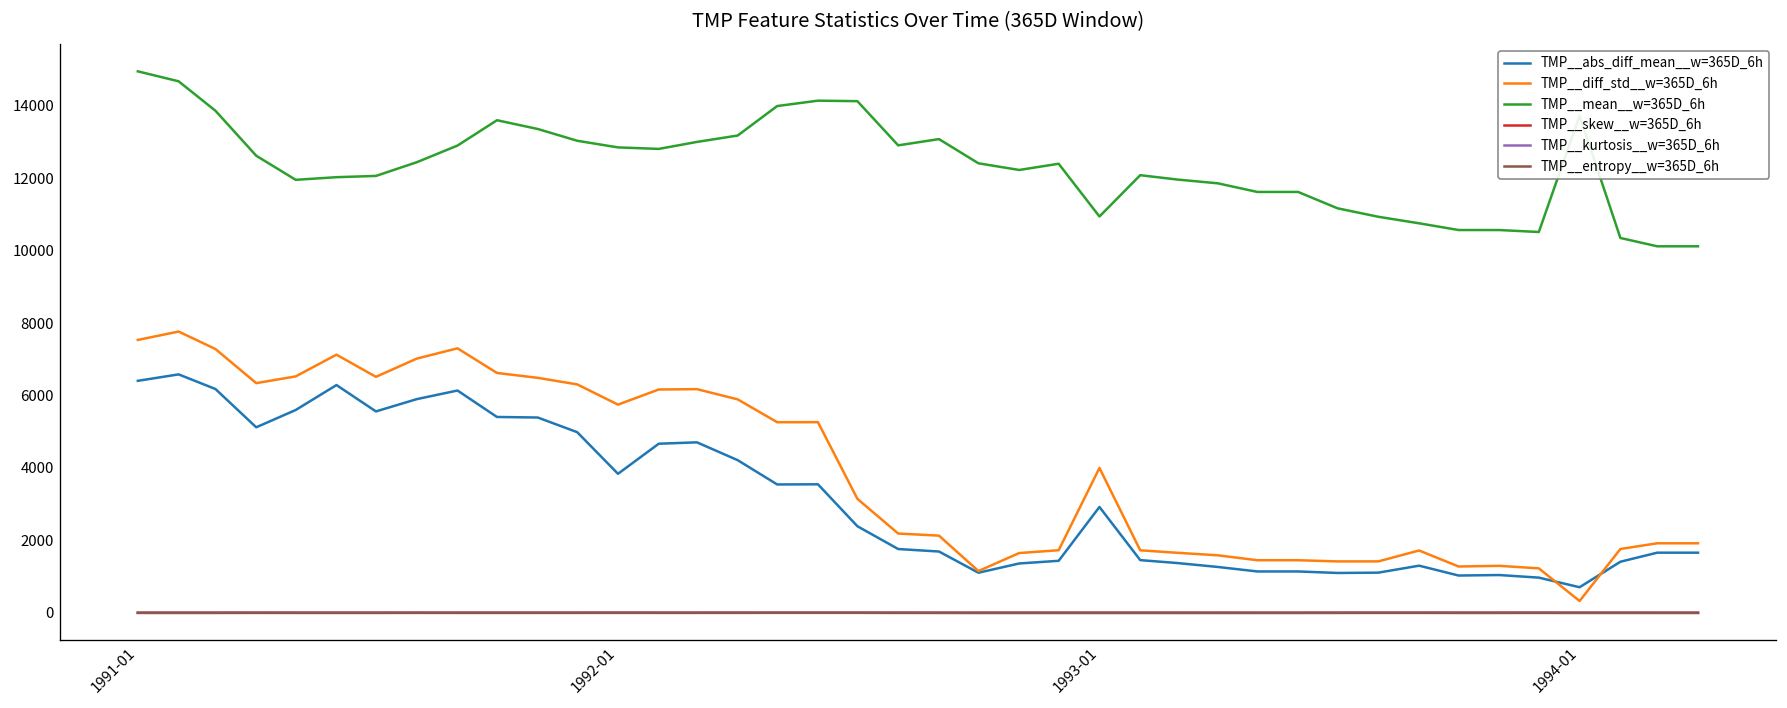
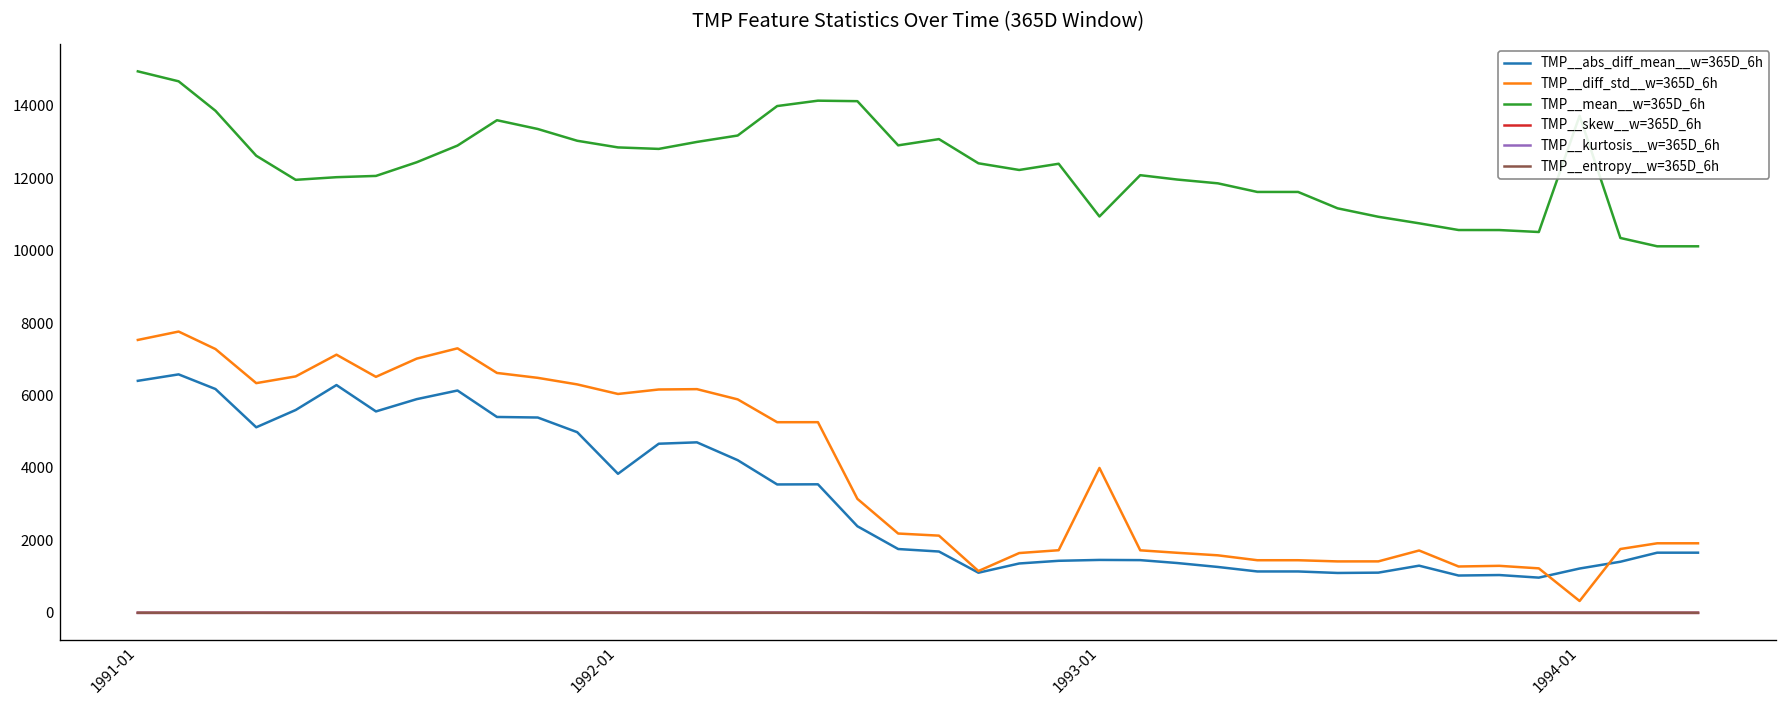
TMP__diff_std__w=365D_6h, 1992-01: 5700 -> 6000
TMP__abs_diff_mean__w=365D_6h, 1993-01: 2900 -> 1500
TMP__abs_diff_mean__w=365D_6h, 1994-01: 700 -> 1200
